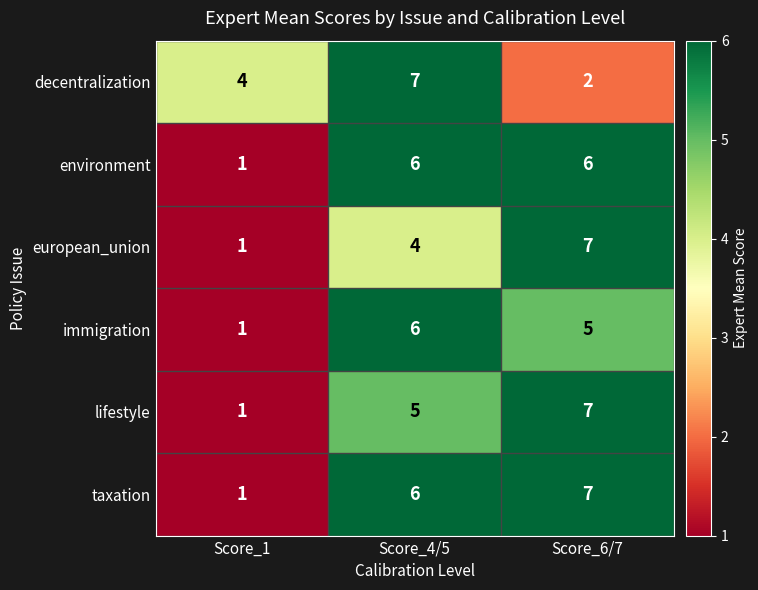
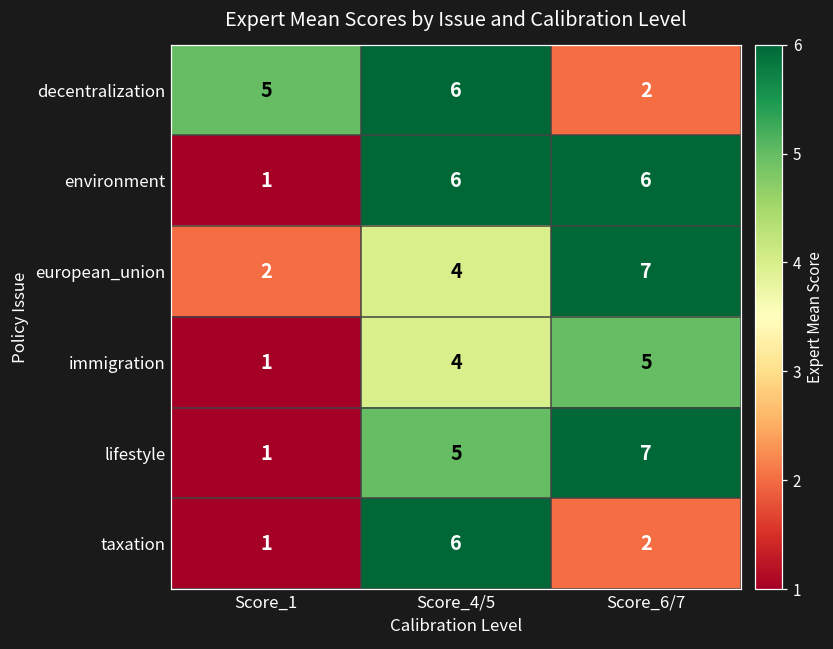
decentralization, Score_1: 4 -> 5
decentralization, Score_4/5: 7 -> 6
european_union, Score_1: 1 -> 2
immigration, Score_4/5: 6 -> 4
taxation, Score_6/7: 7 -> 2
